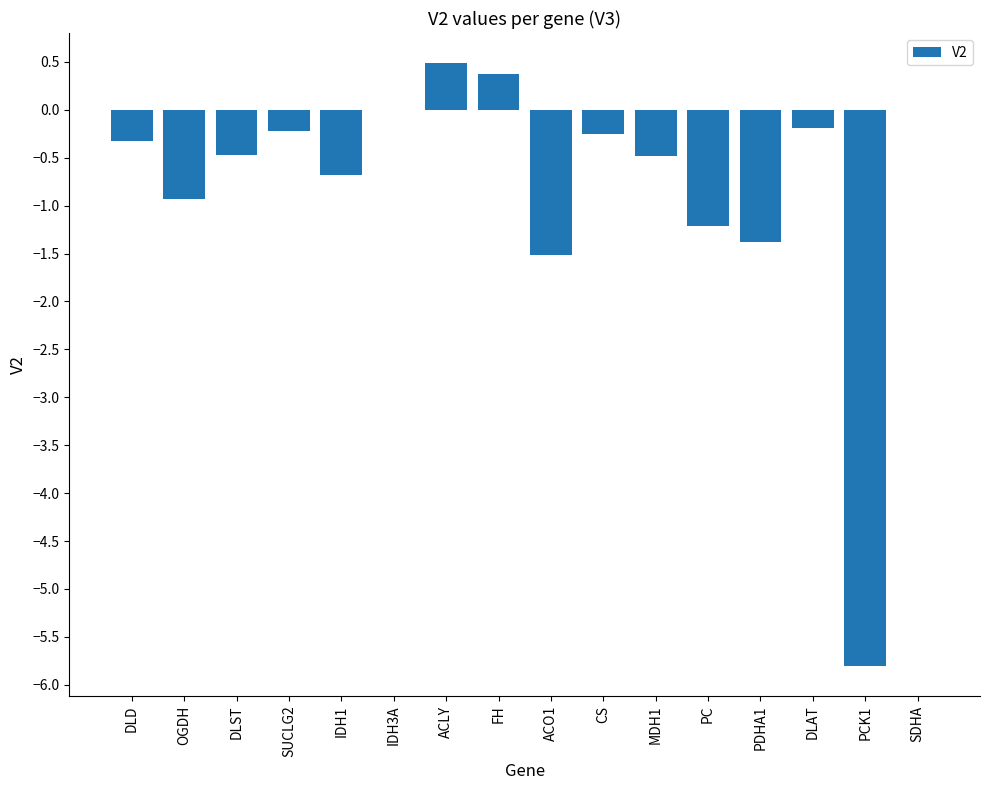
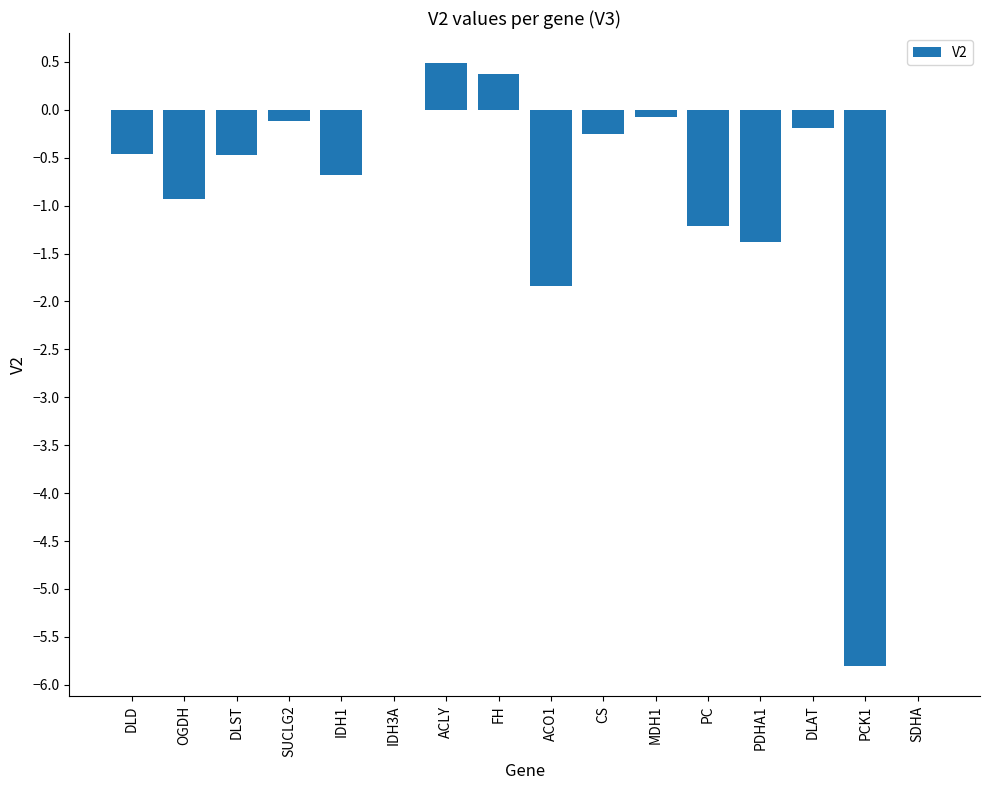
DLD: -0.3 -> -0.5
SUCLG2: -0.2 -> -0.1
ACO1: -1.5 -> -1.8
MDH1: -0.5 -> -0.1
